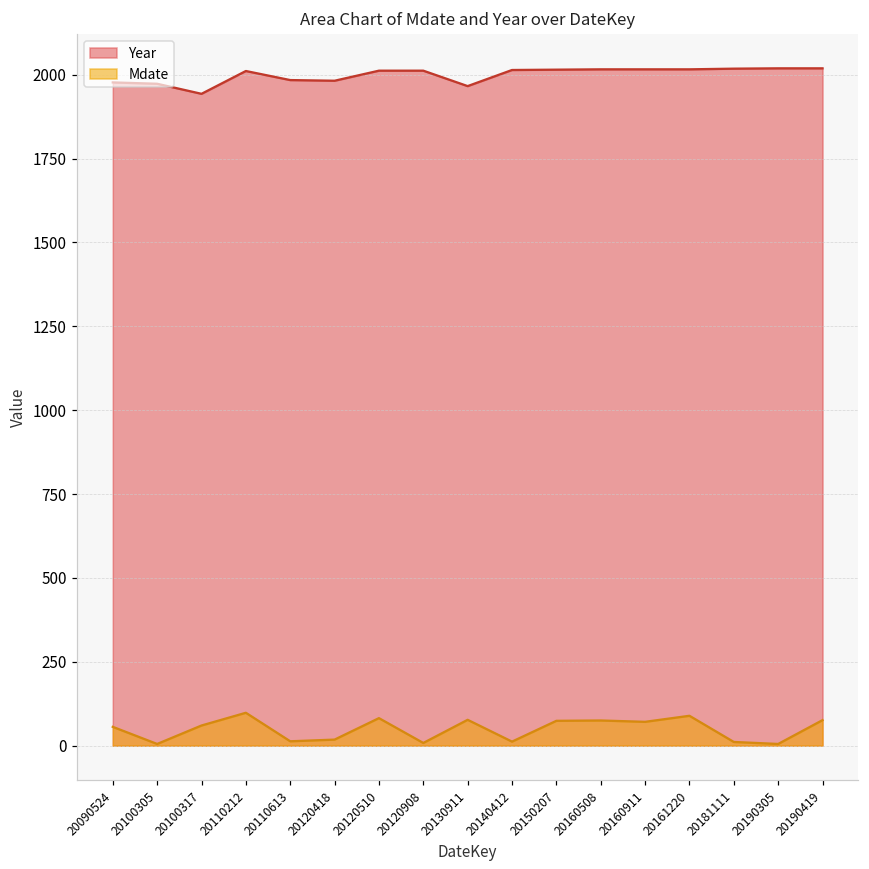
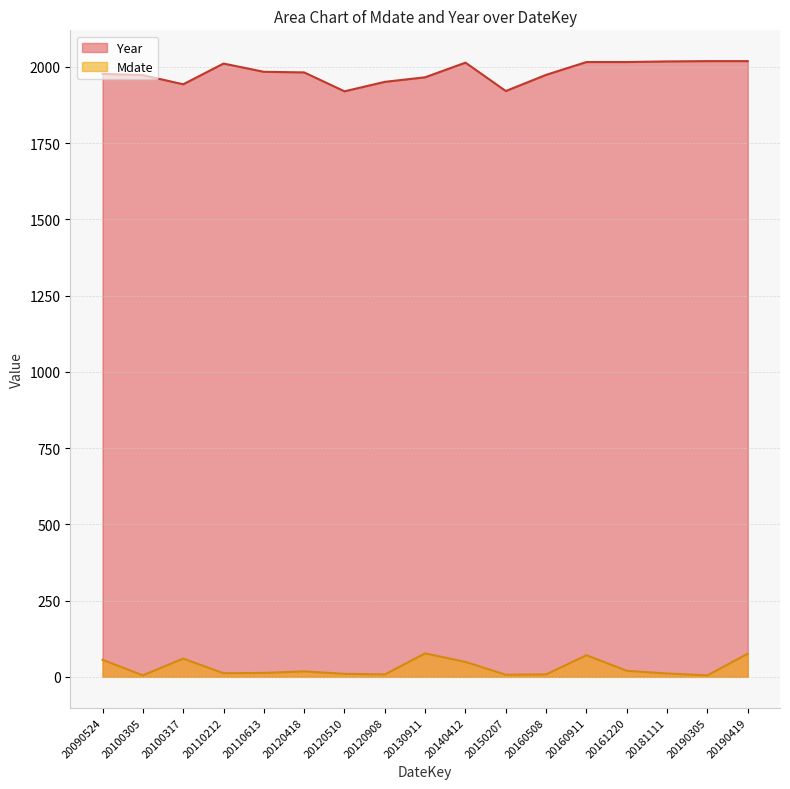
Mdate, 20110212: 100 -> 10
Year, 20120510: 2010 -> 1920
Mdate, 20120510: 80 -> 10
Year, 20120908: 2010 -> 1950
Mdate, 20140412: 10 -> 50
Year, 20150207: 2020 -> 1920
Mdate, 20150207: 70 -> 10
Year, 20160508: 2020 -> 1970
Mdate, 20160508: 80 -> 10
Mdate, 20161220: 90 -> 20
